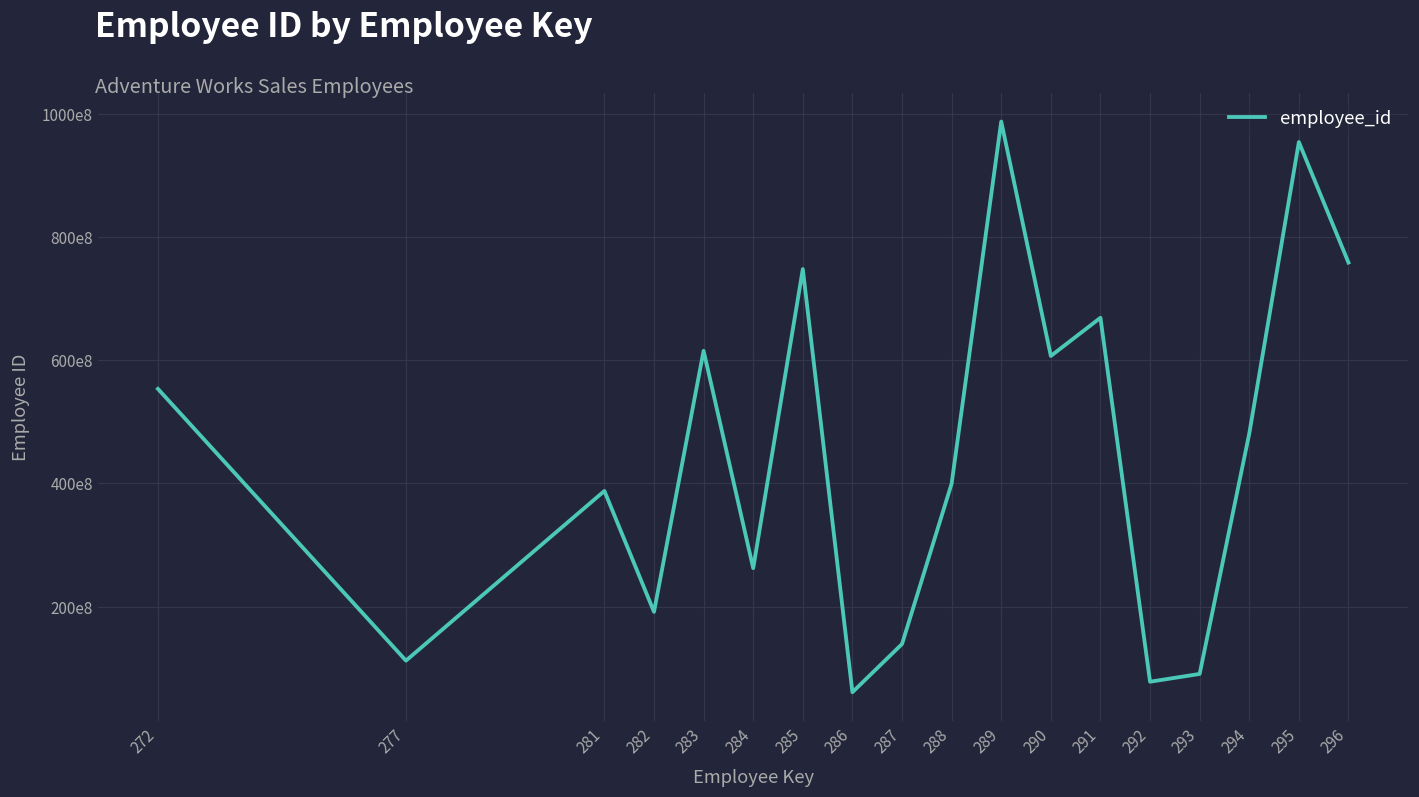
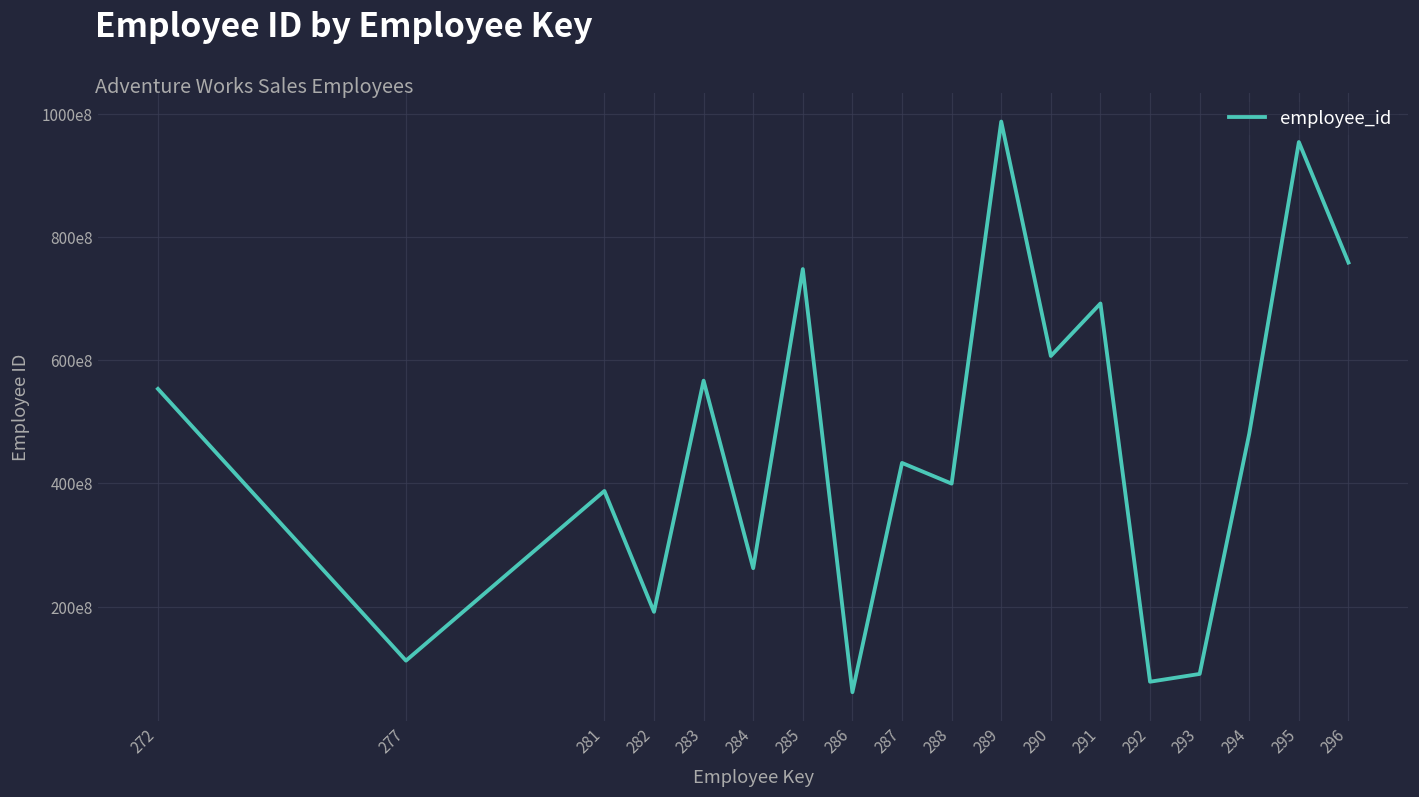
283: 62000000000 -> 57000000000
287: 14000000000 -> 43000000000
291: 67000000000 -> 69000000000
